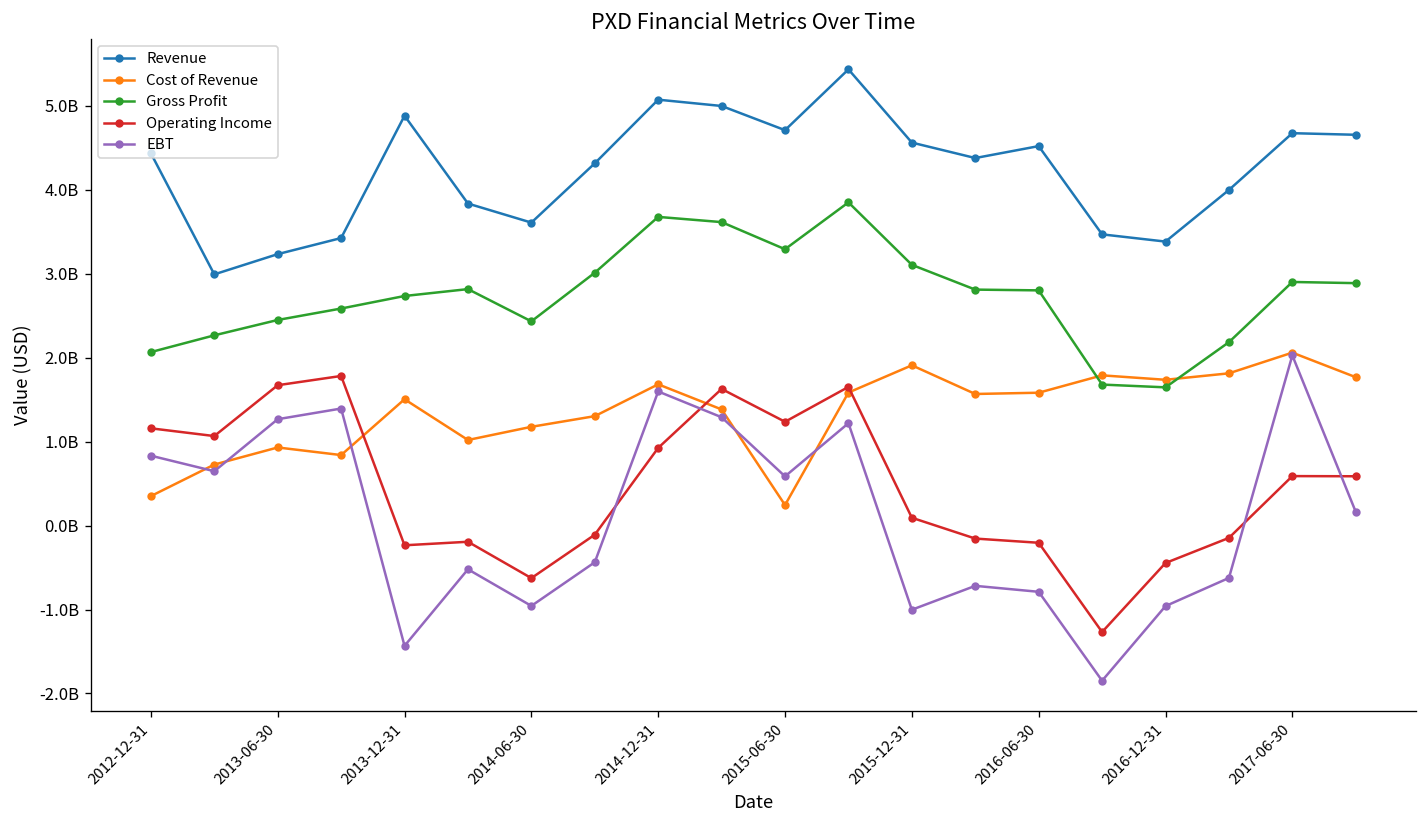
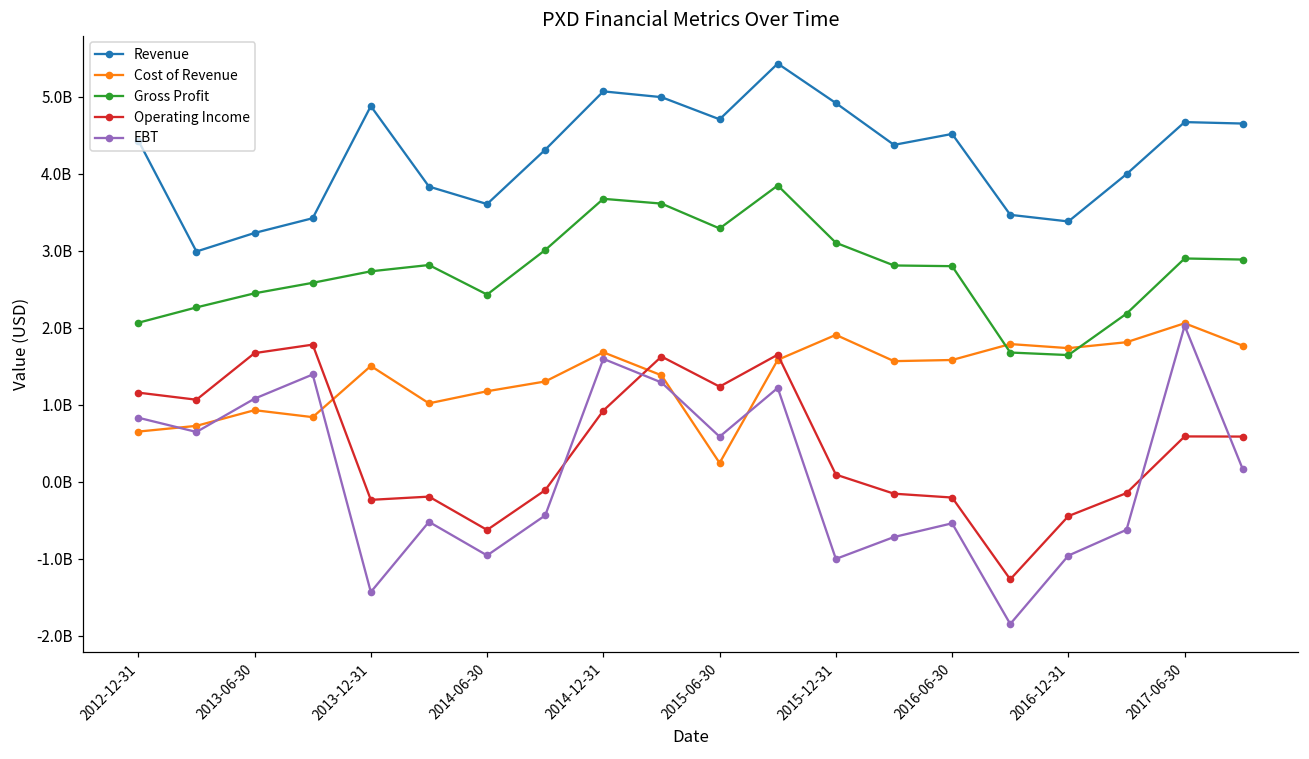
Cost of Revenue, 2012-12-31: 400000000 -> 700000000
EBT, 2013-06-30: 1300000000 -> 1100000000
Revenue, 2015-12-31: 4600000000 -> 4900000000
EBT, 2016-06-30: -800000000 -> -500000000
